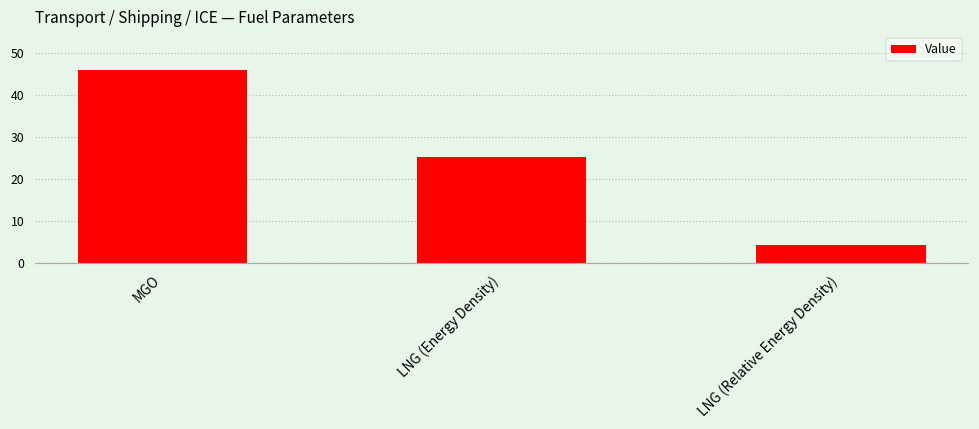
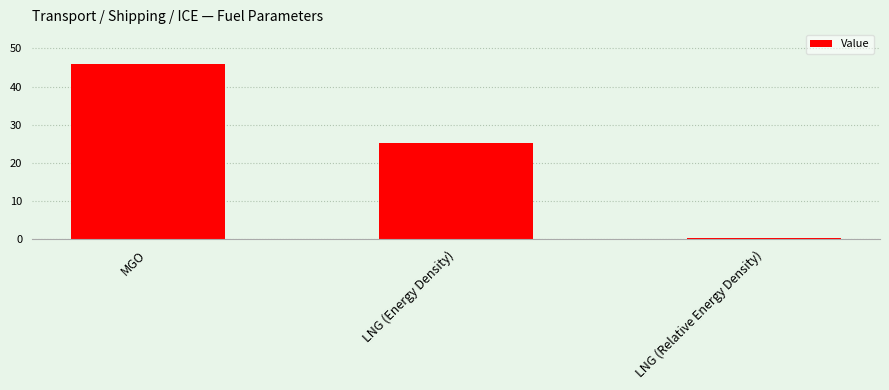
LNG (Relative Energy Density): 4 -> 0
